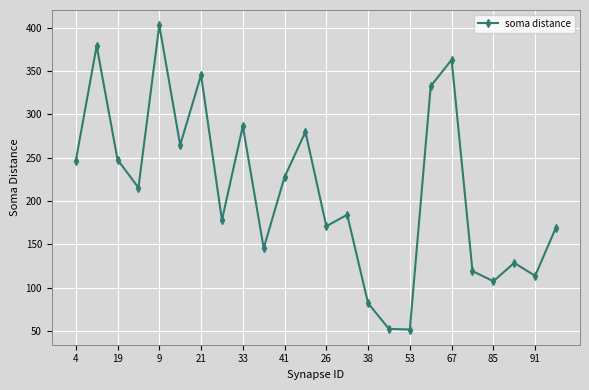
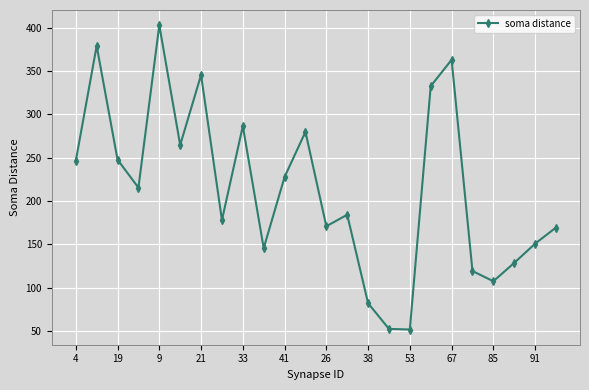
91: 110 -> 150
